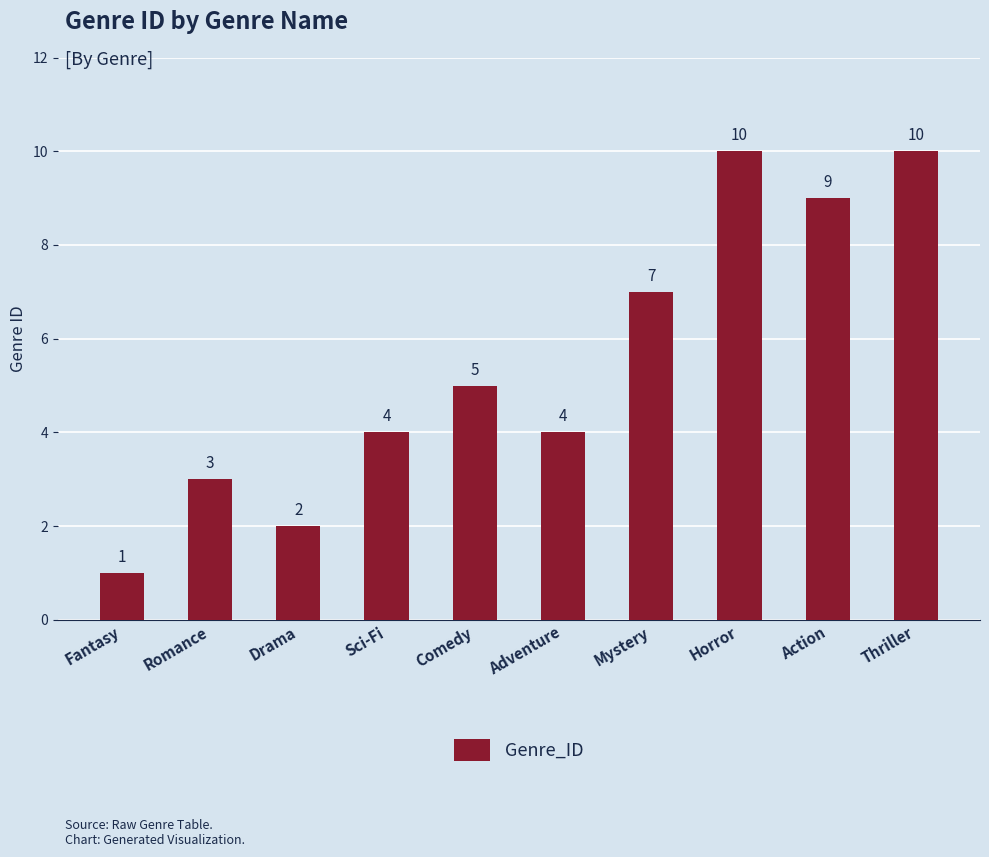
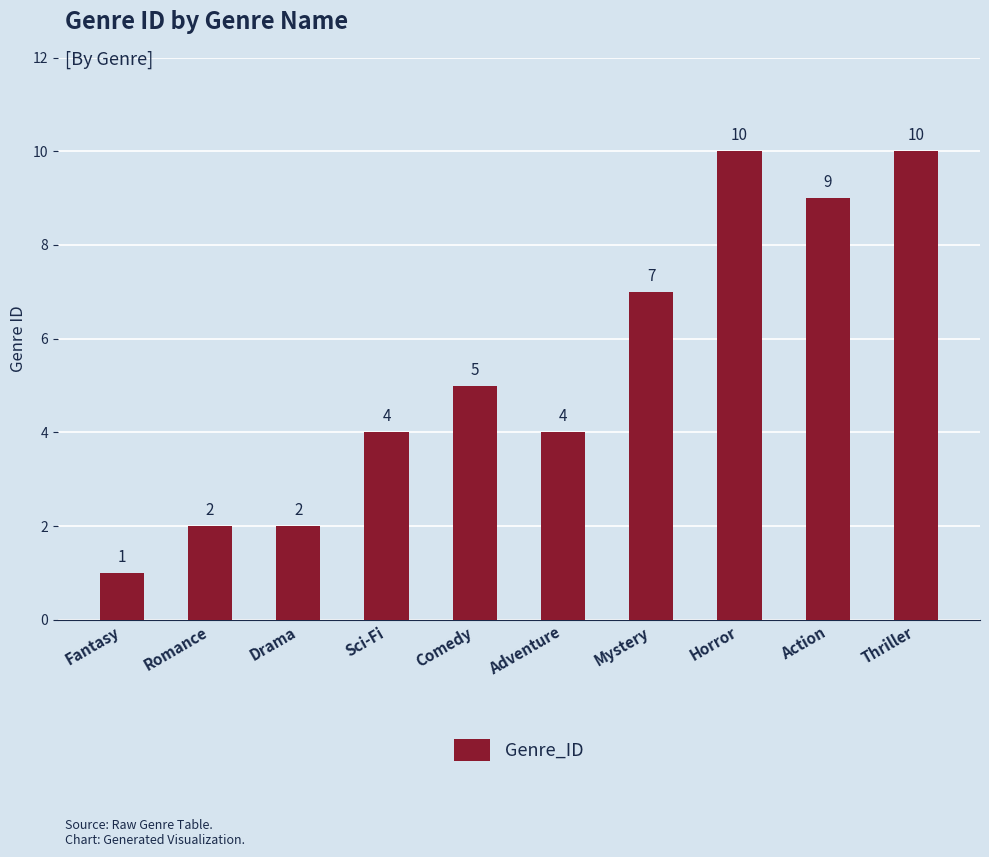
Romance: 3 -> 2
